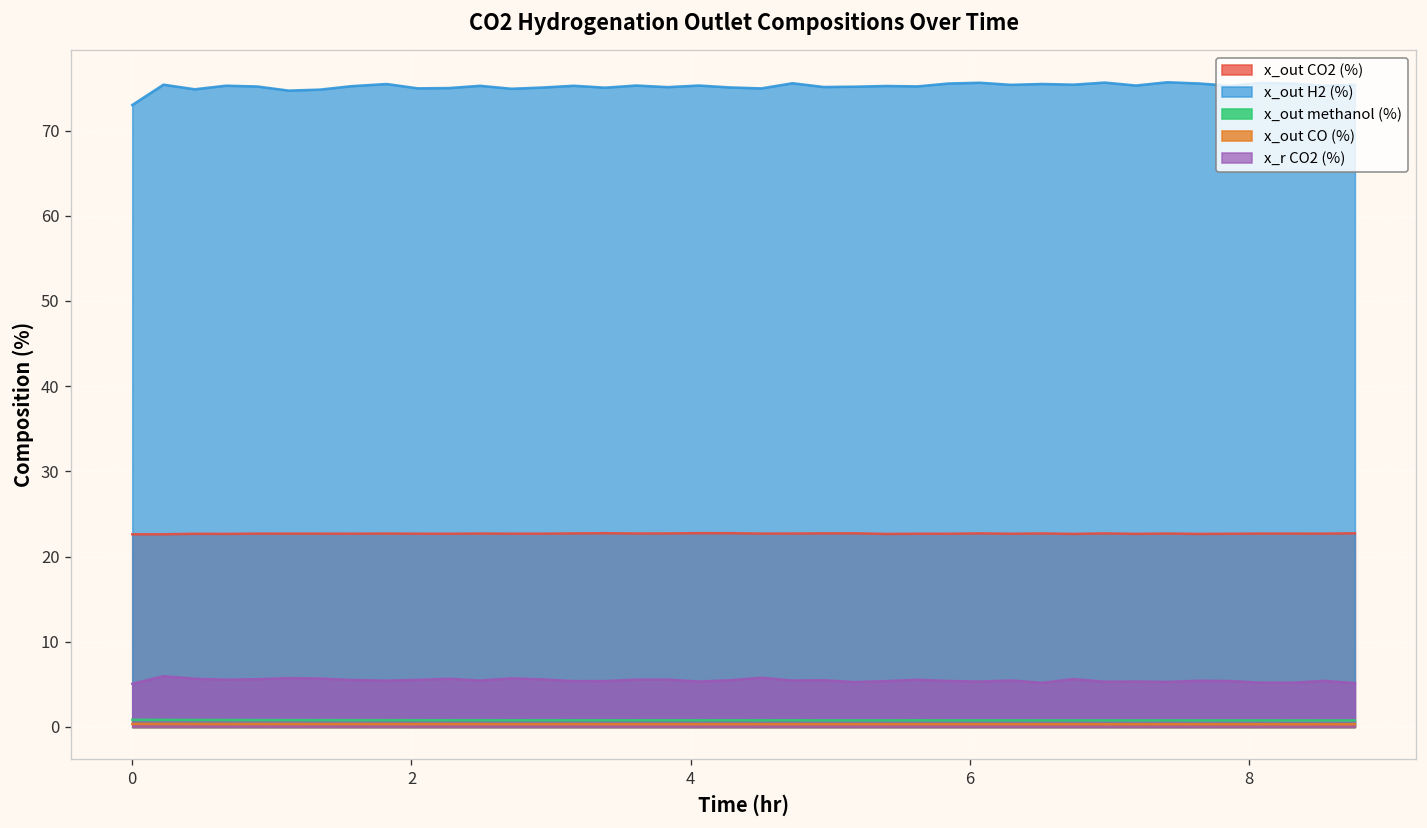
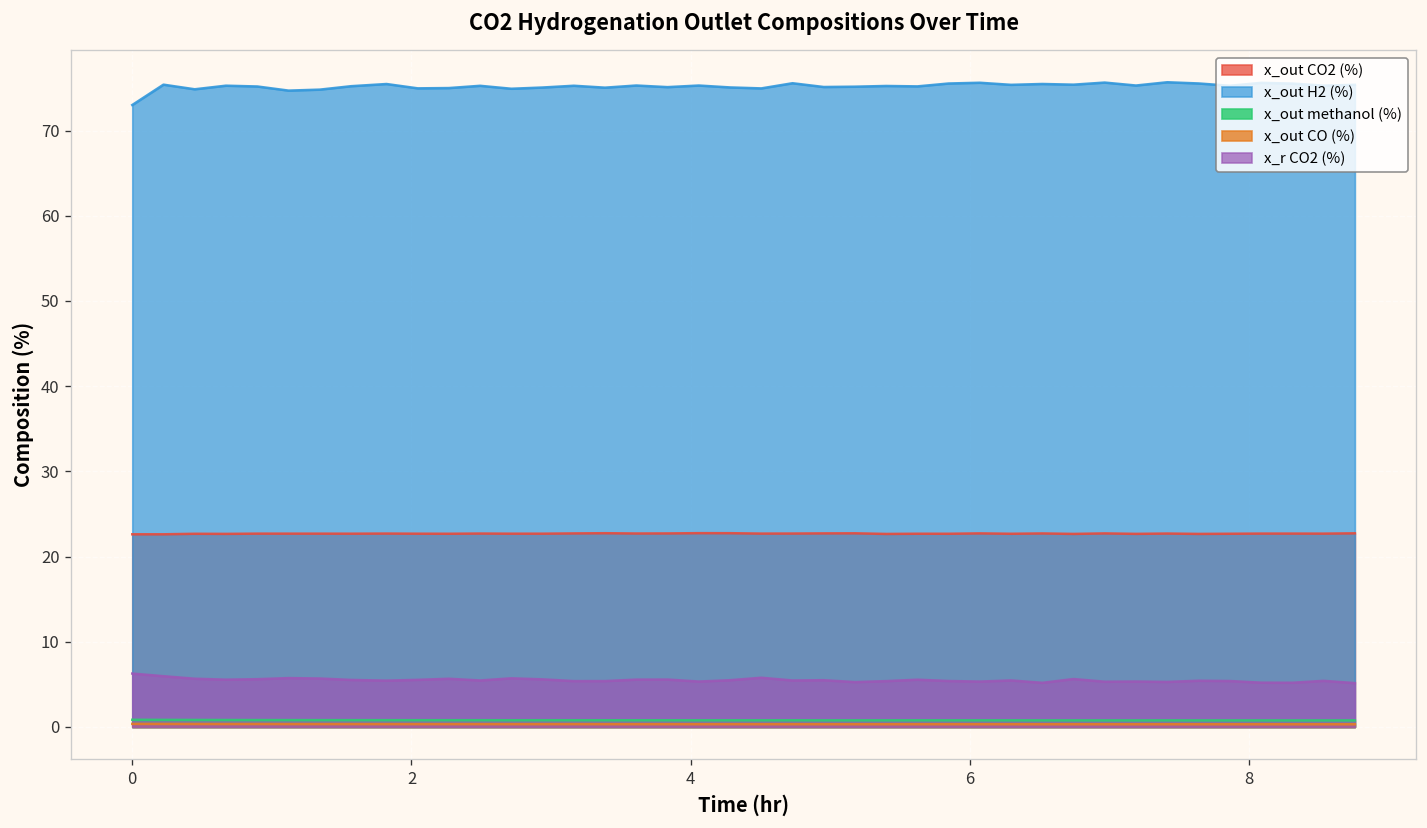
x_r CO2 (%), 0: 5 -> 6
